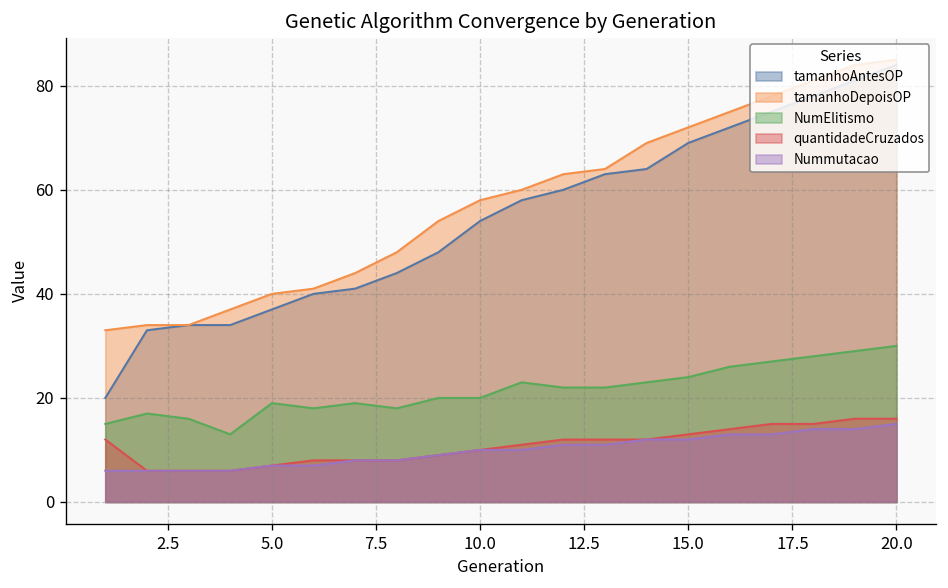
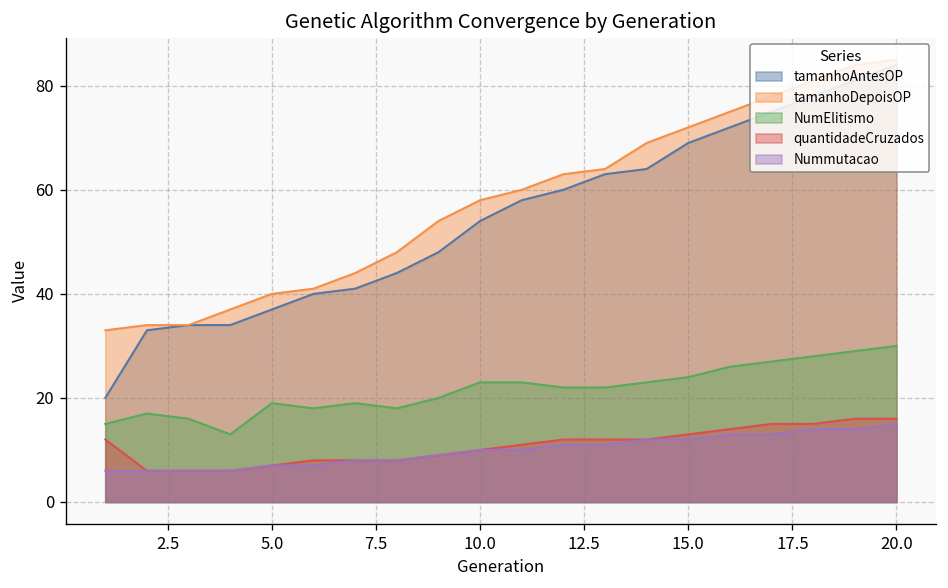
NumElitismo, 10.0: 20 -> 23
